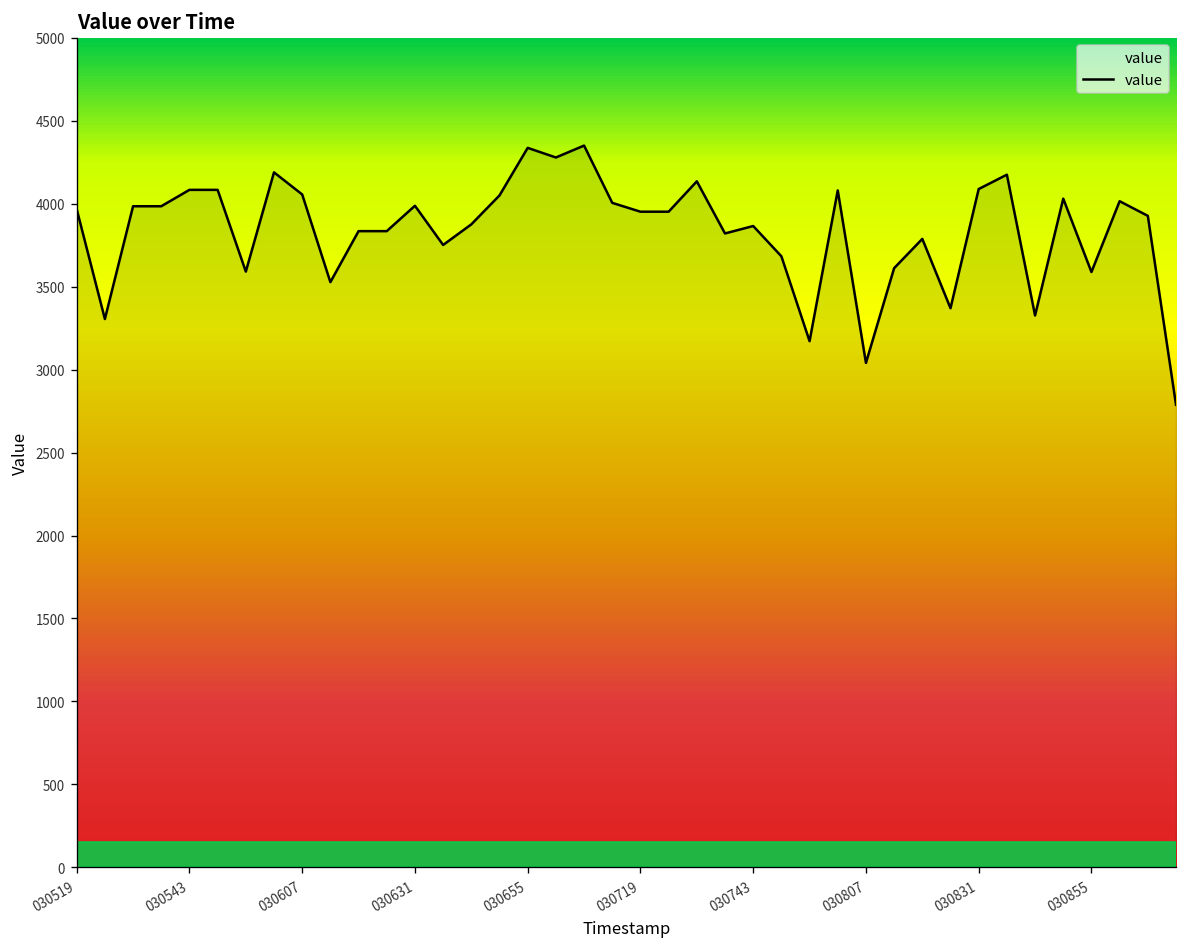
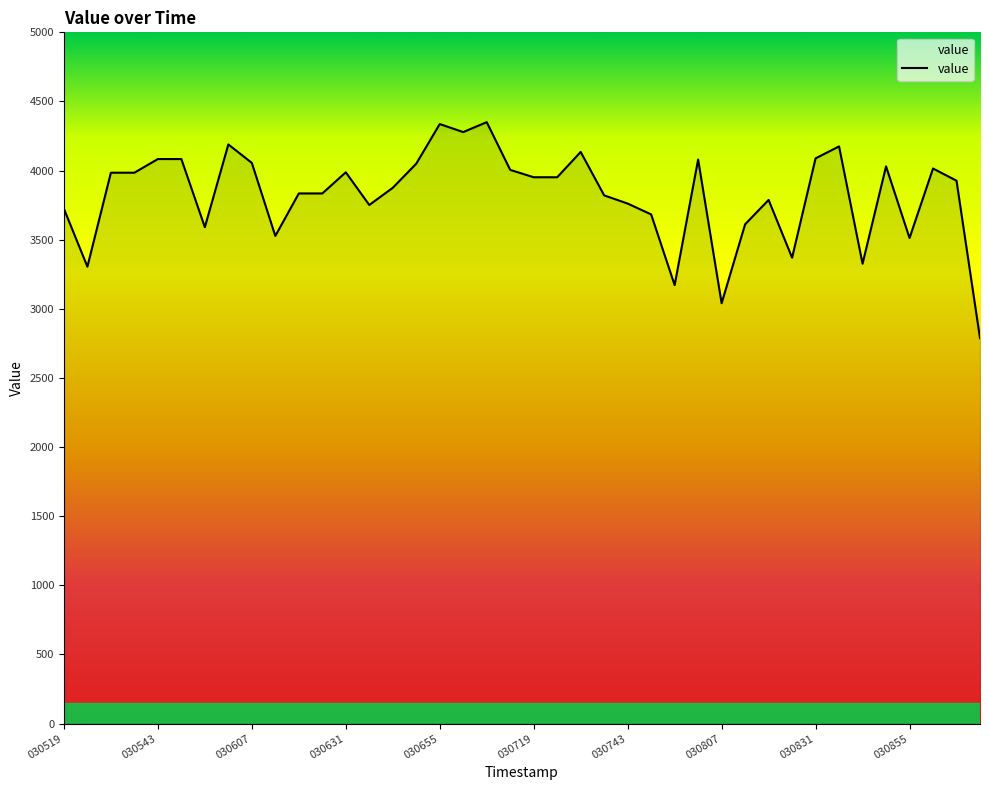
030519: 3970 -> 3720
030743: 3870 -> 3760
030855: 3590 -> 3510
